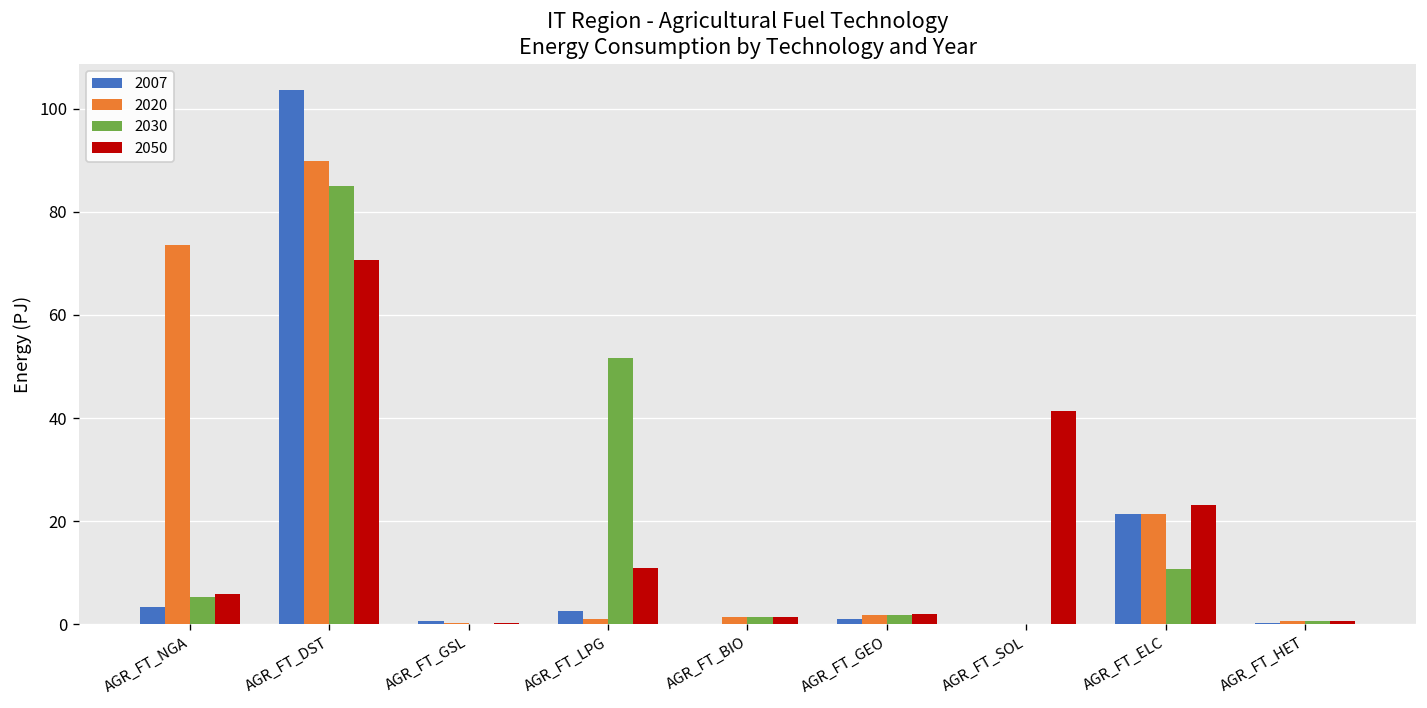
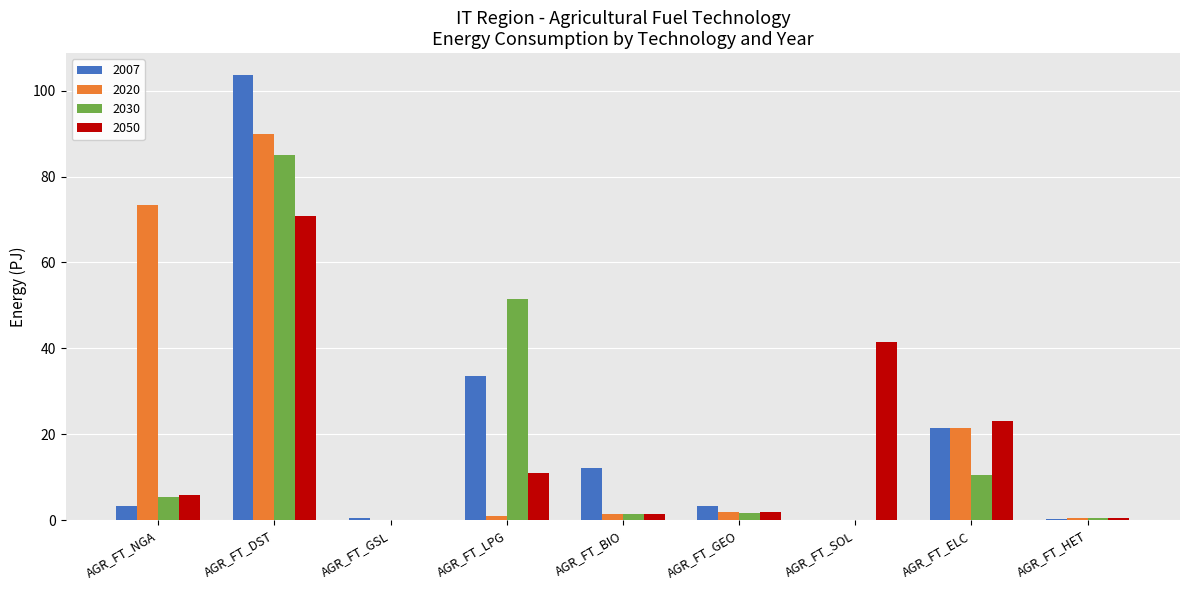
2007, AGR_FT_LPG: 2 -> 34
2007, AGR_FT_BIO: 0 -> 12
2007, AGR_FT_GEO: 1 -> 3
